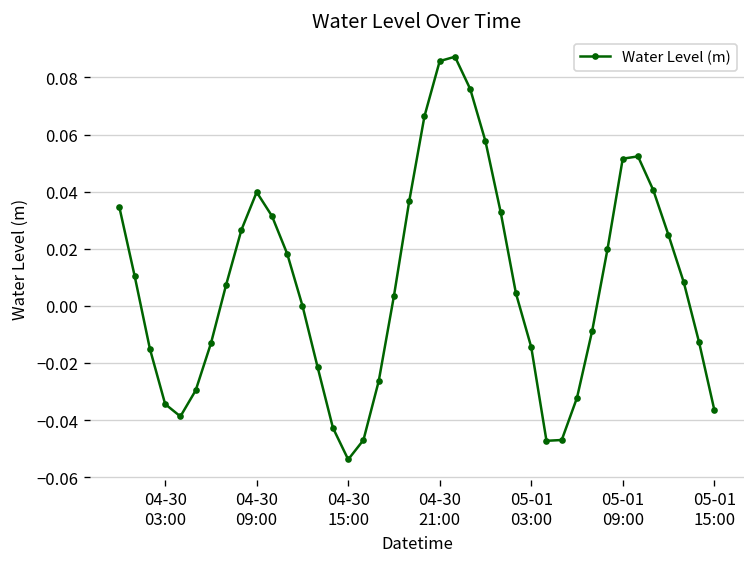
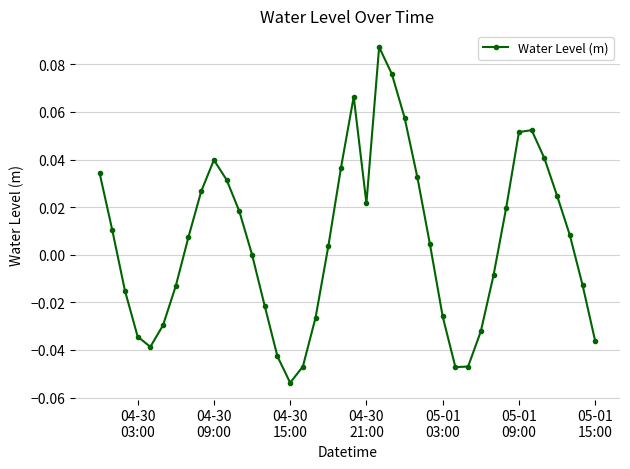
04-30 21:00: 0.086 -> 0.022
05-01 03:00: -0.014 -> -0.026
